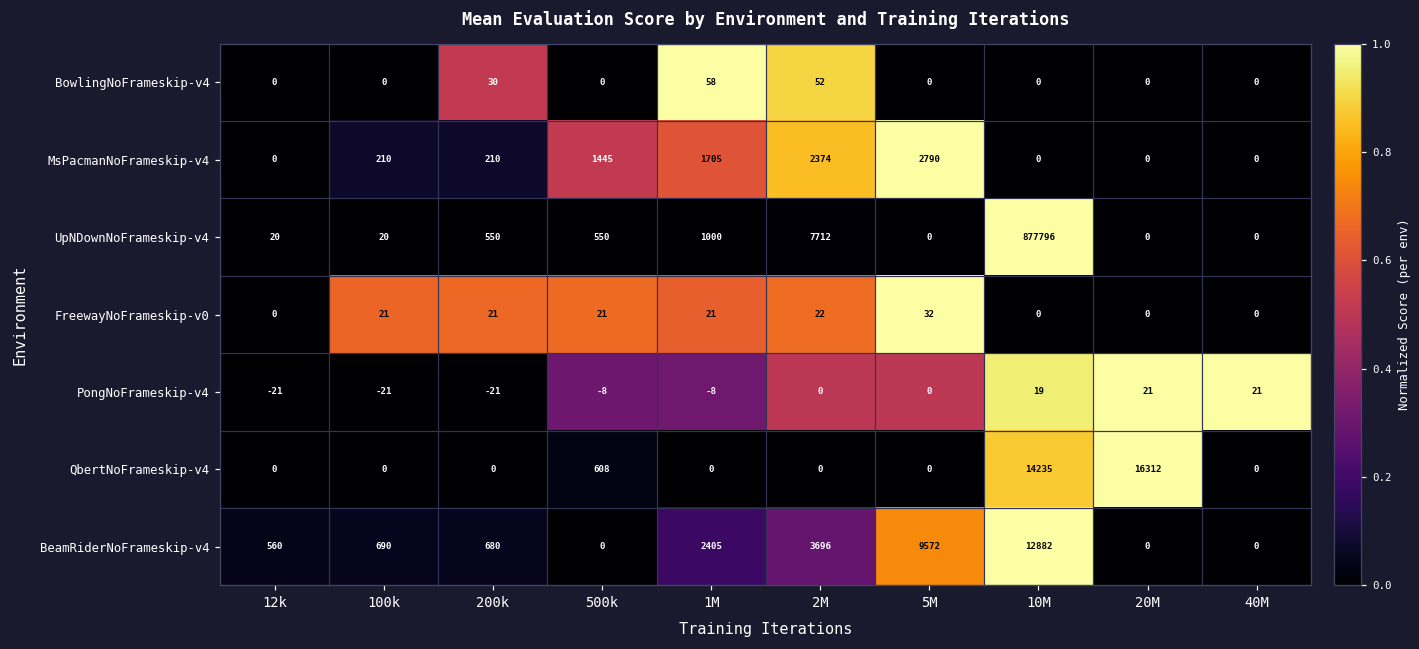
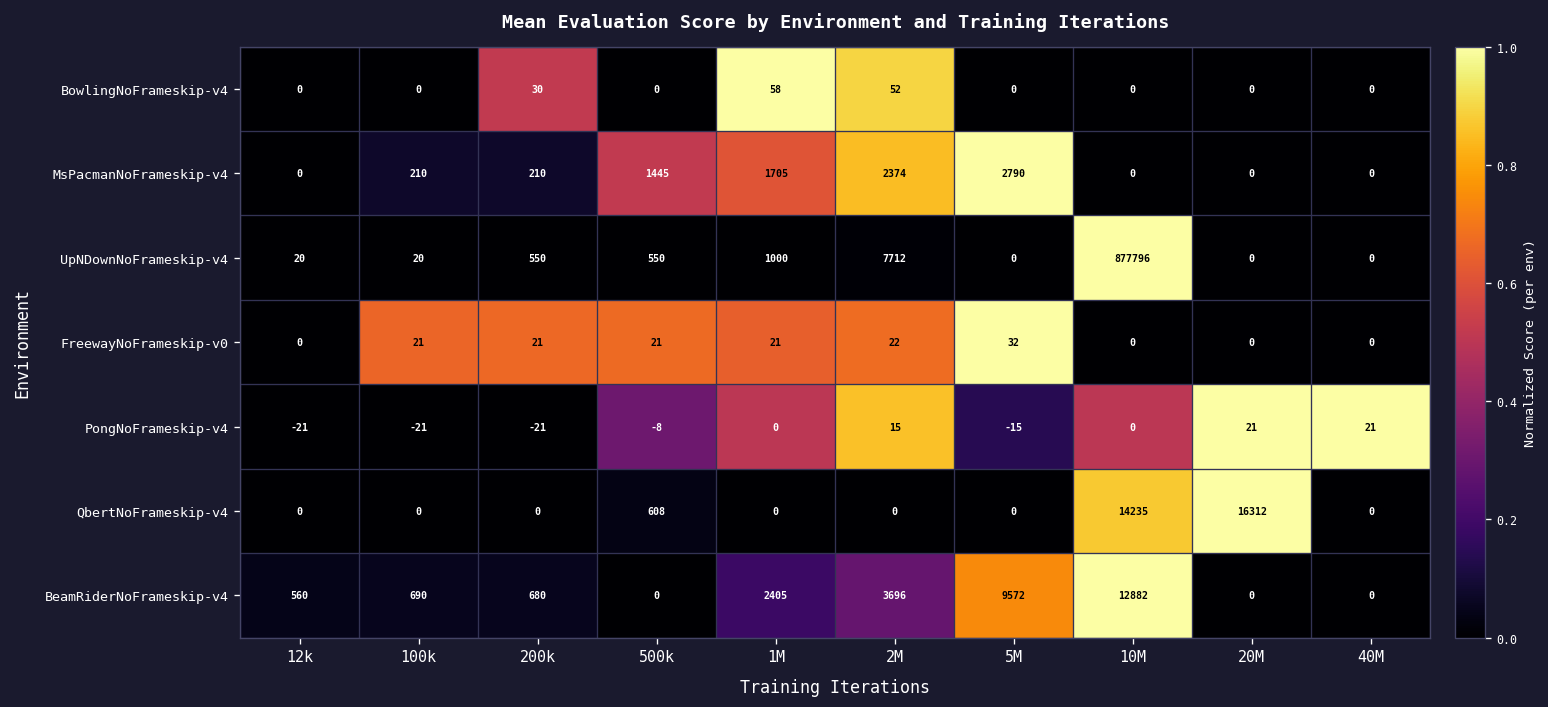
PongNoFrameskip-v4, 1M: -8 -> 0
PongNoFrameskip-v4, 2M: 0 -> 15
PongNoFrameskip-v4, 5M: 0 -> -15
PongNoFrameskip-v4, 10M: 19 -> 0
